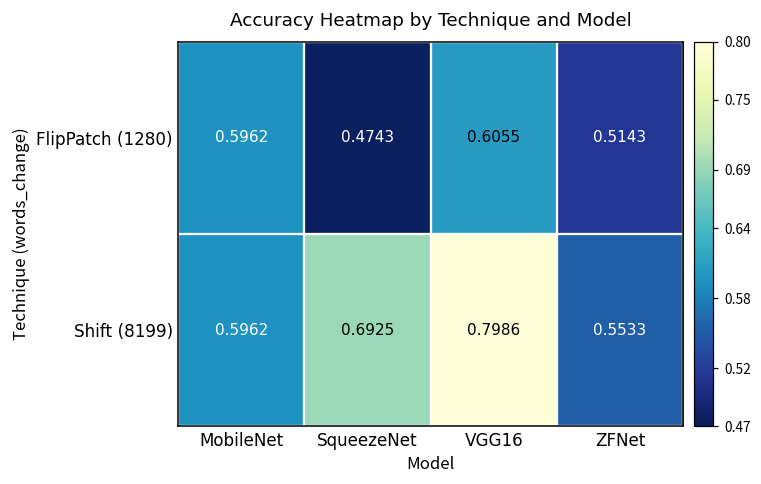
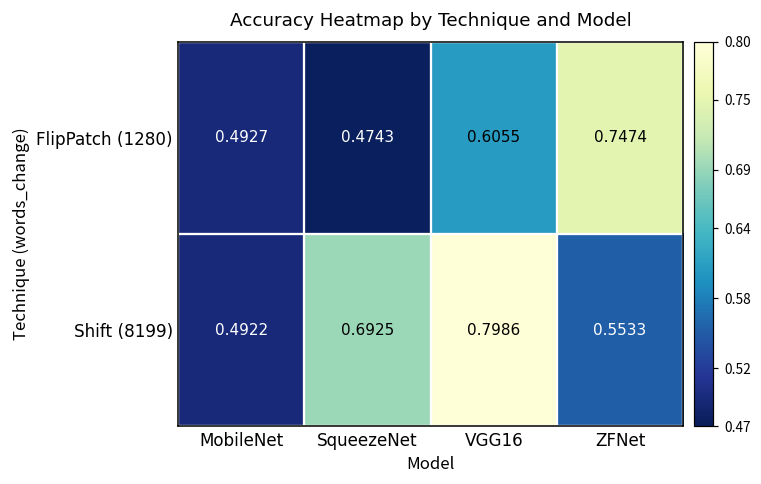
FlipPatch (1280), MobileNet: 0.5962 -> 0.4927
FlipPatch (1280), ZFNet: 0.5143 -> 0.7474
Shift (8199), MobileNet: 0.5962 -> 0.4922
